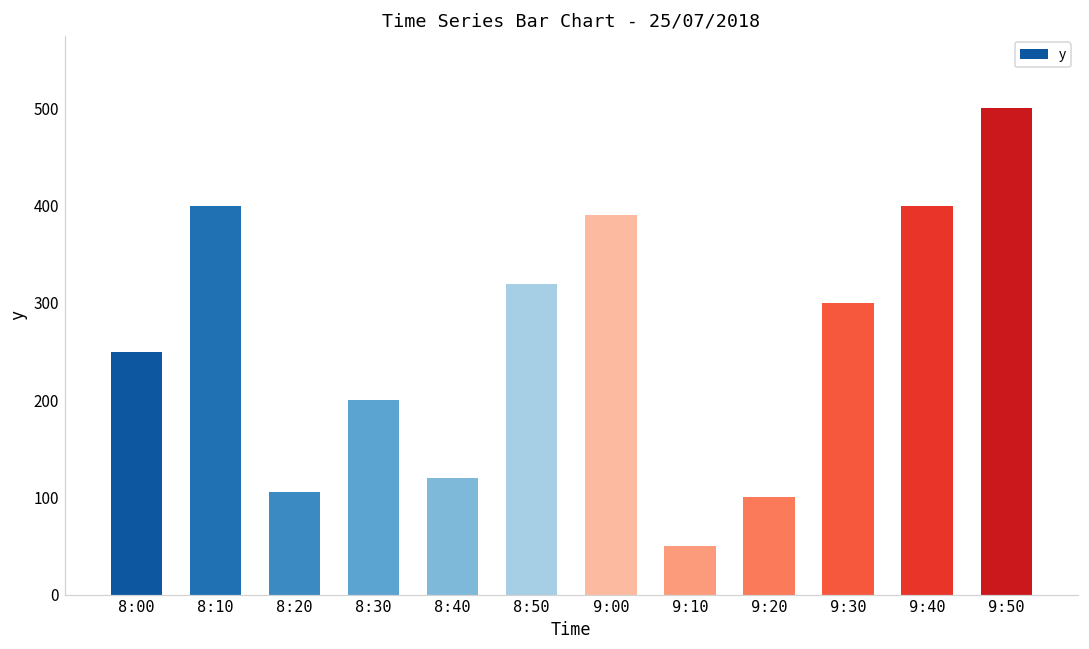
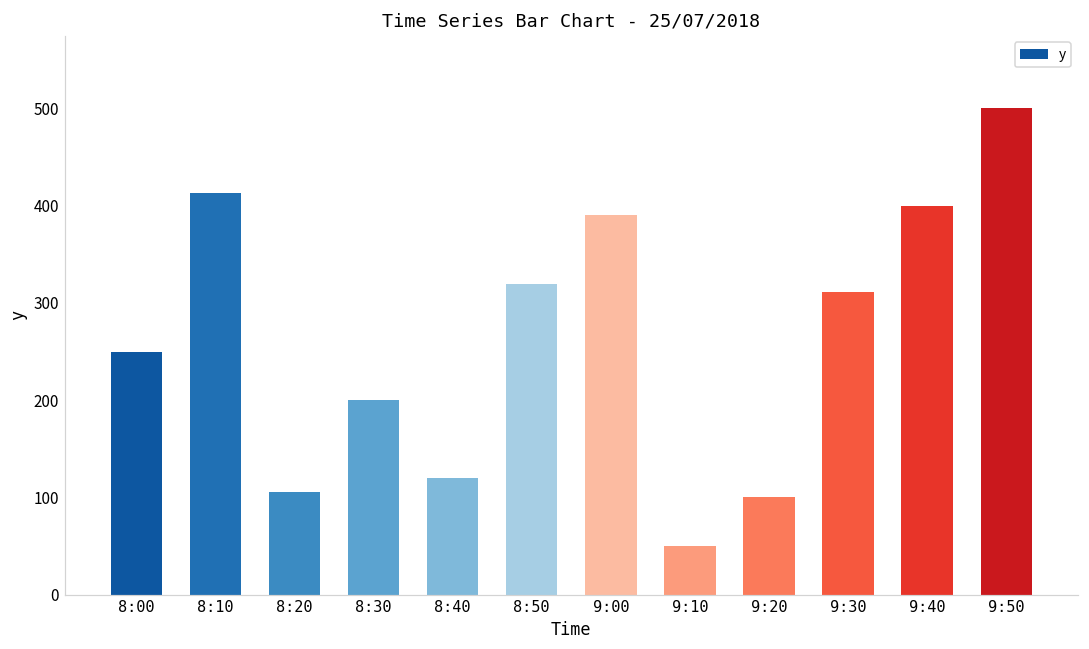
8:10: 400 -> 410
9:30: 300 -> 310
